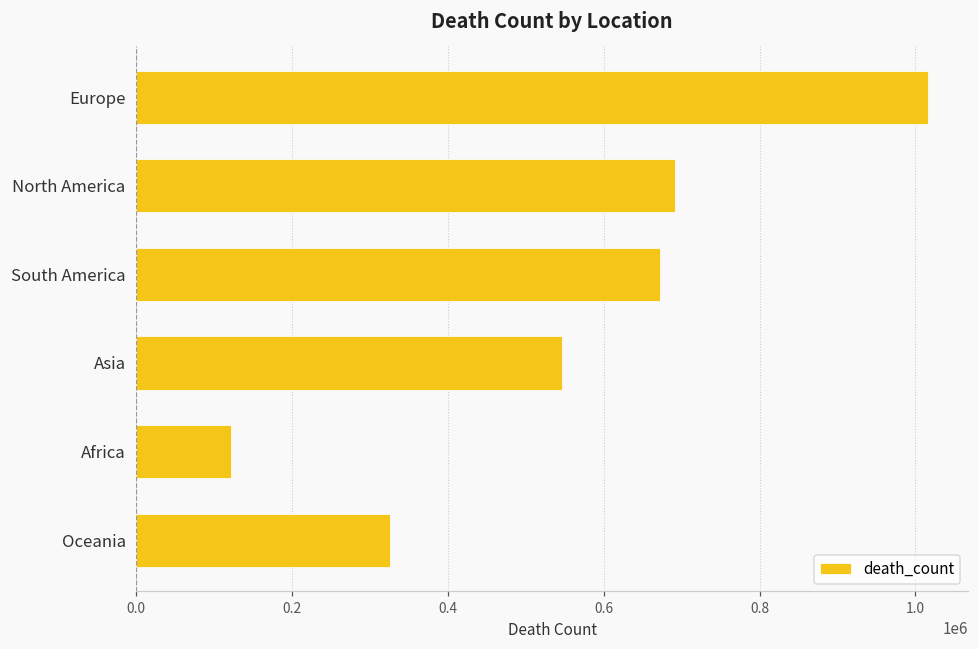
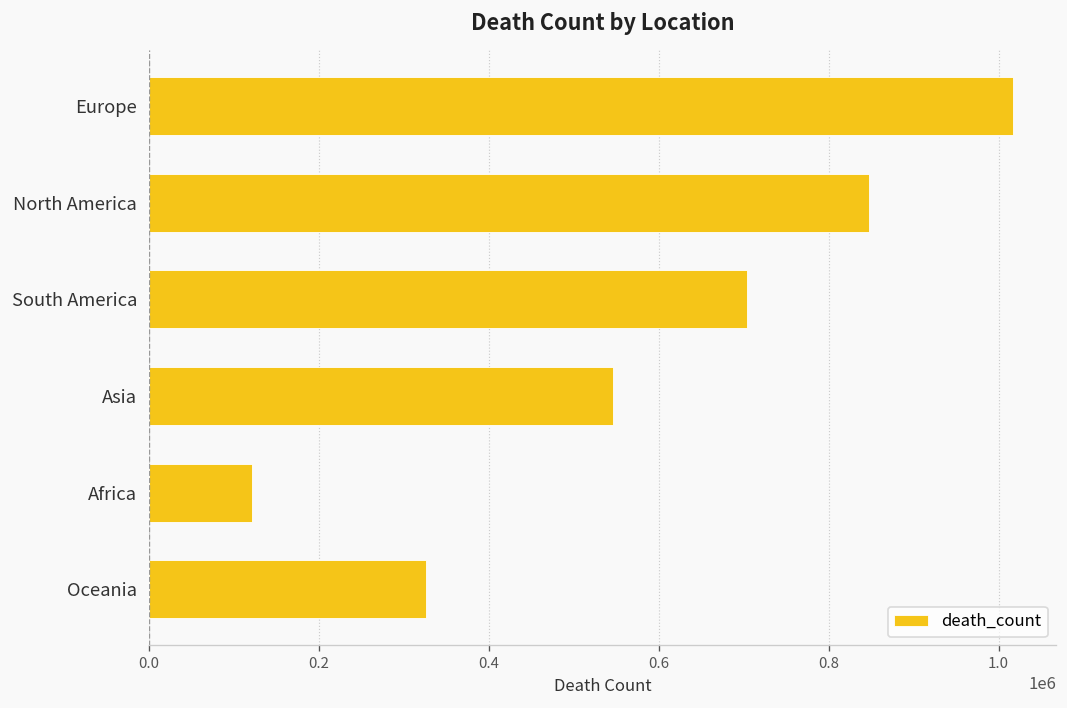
North America: 690000 -> 850000
South America: 670000 -> 700000
